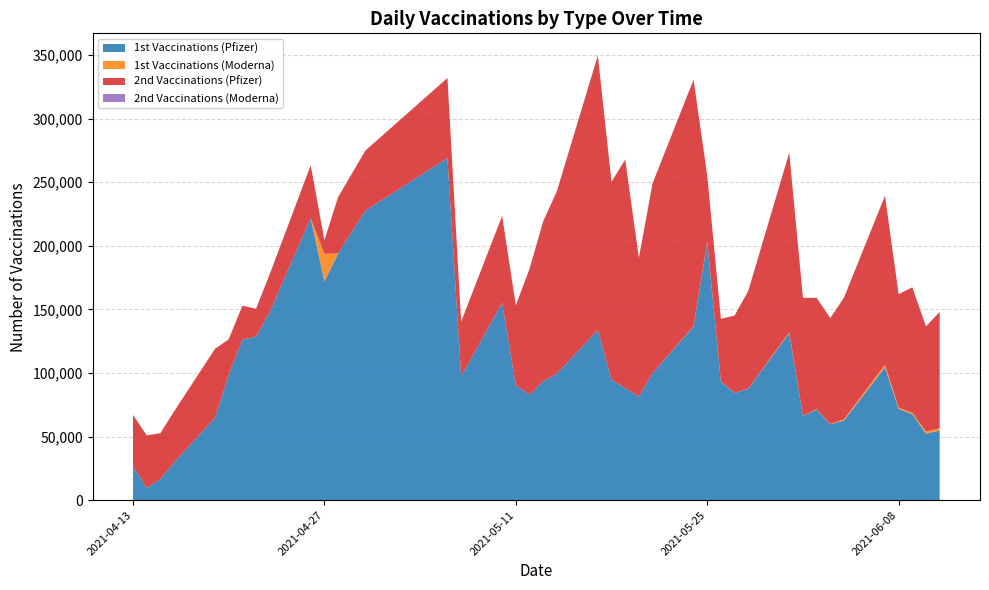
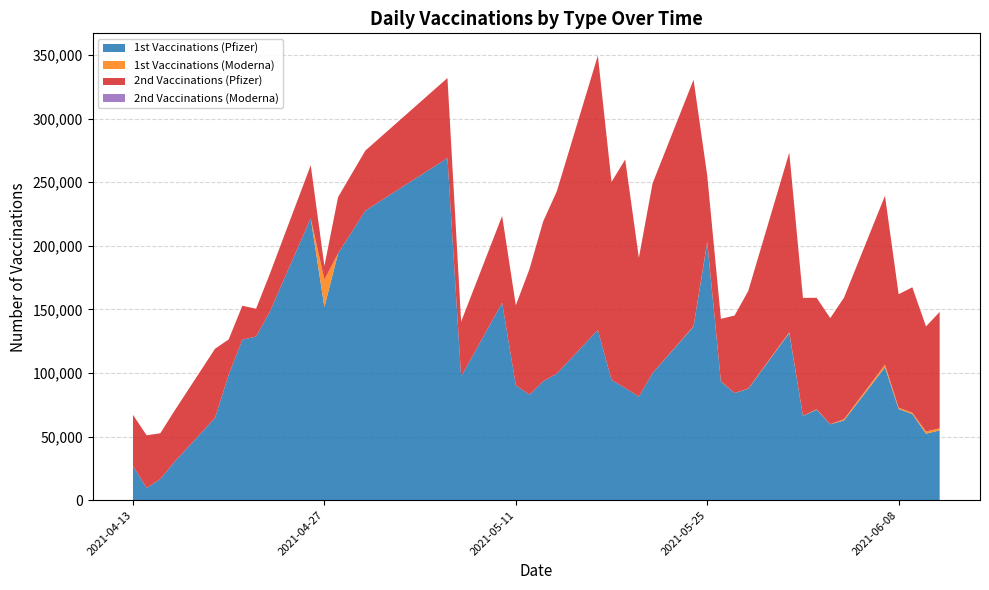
1st Vaccinations (Pfizer), 2021-04-27: 172,000 -> 152,000
